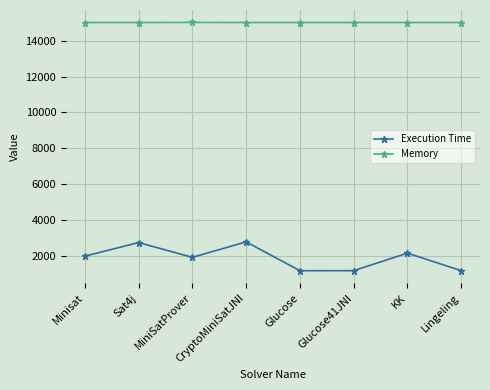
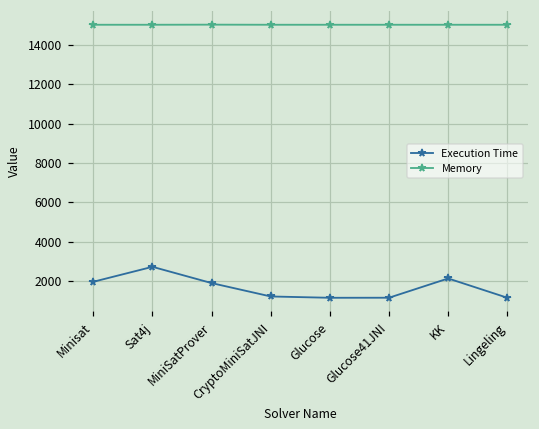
Execution Time, CryptoMiniSatJNI: 2800 -> 1200
